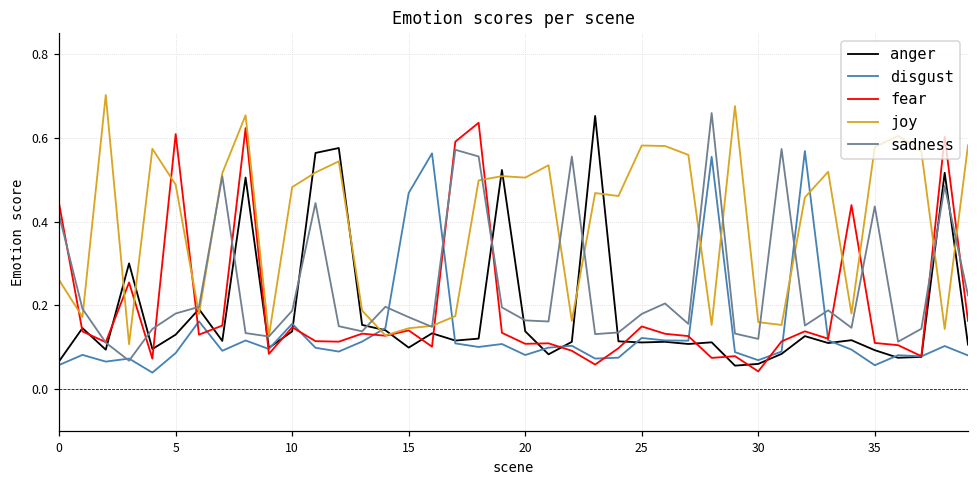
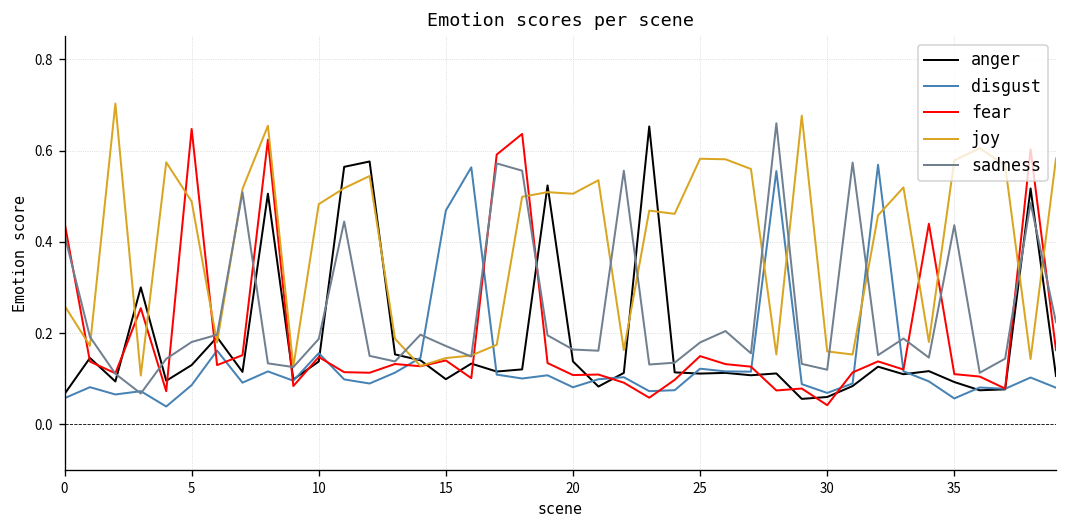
fear, 5: 0.61 -> 0.65
